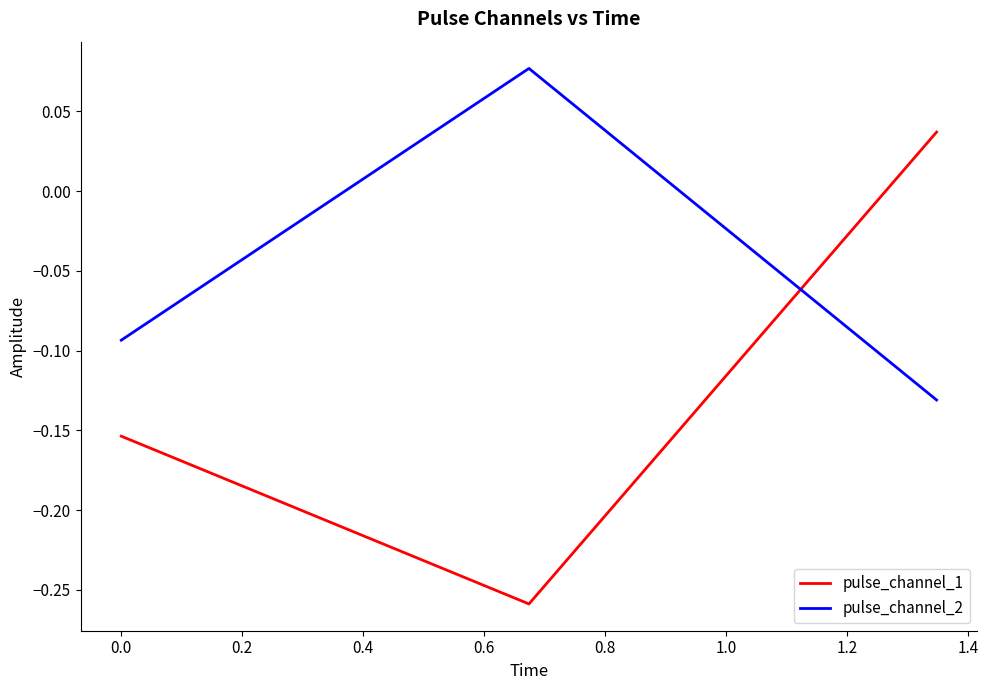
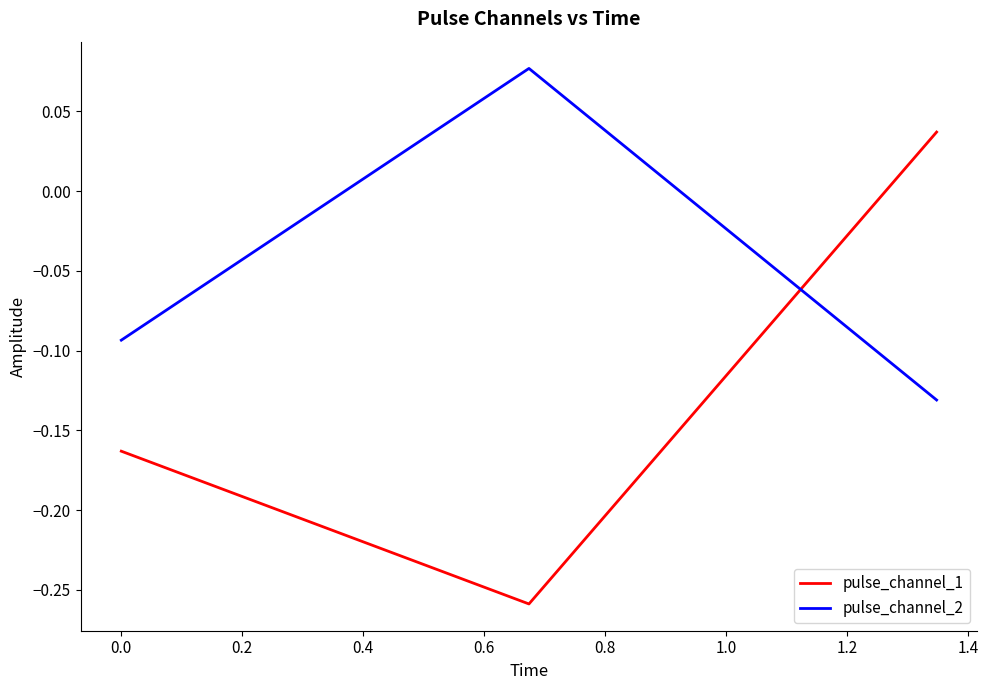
pulse_channel_1, 0.0: -0.154 -> -0.163
